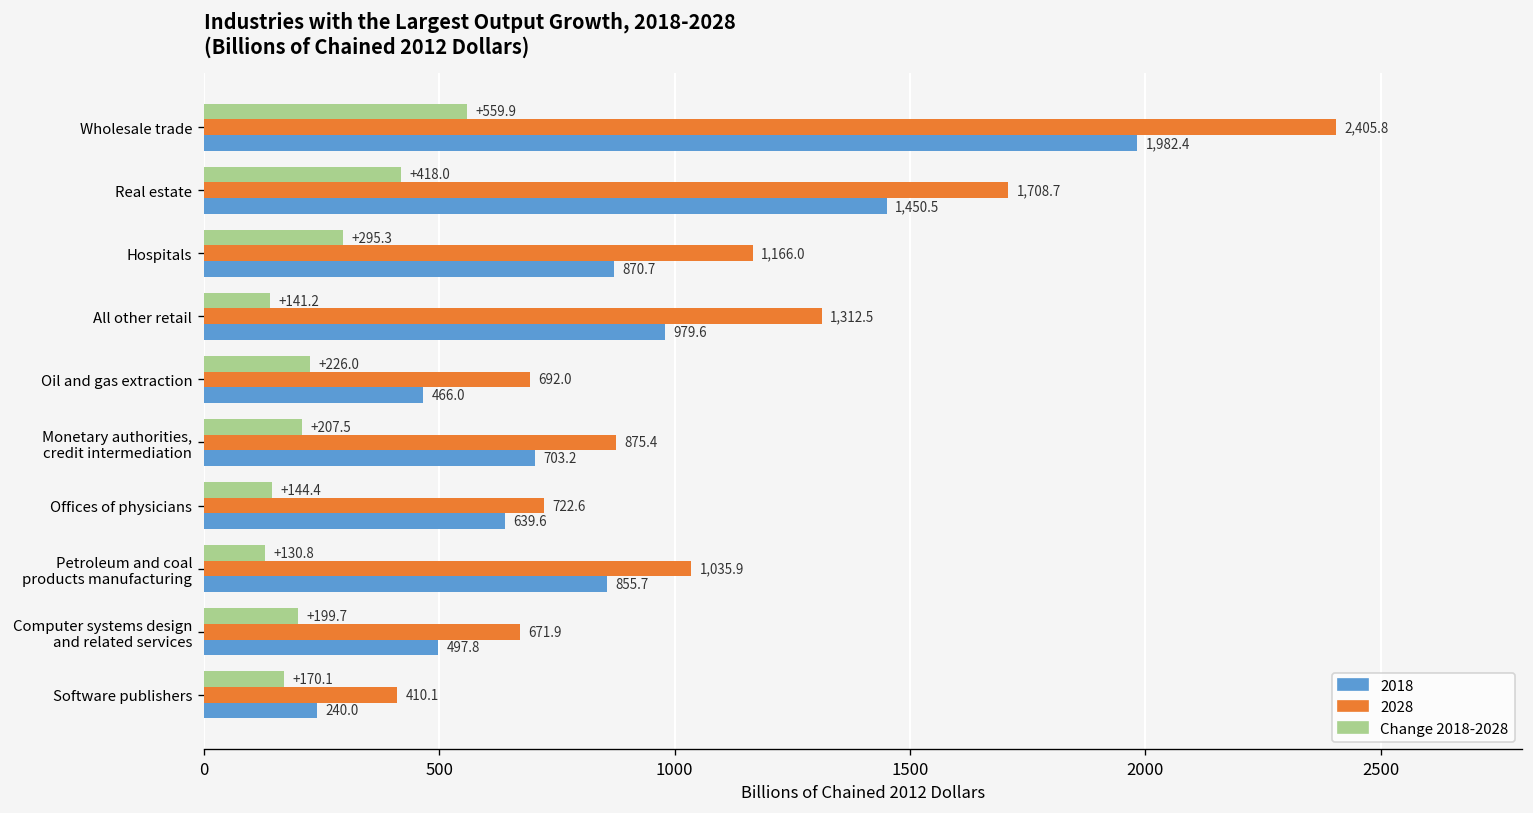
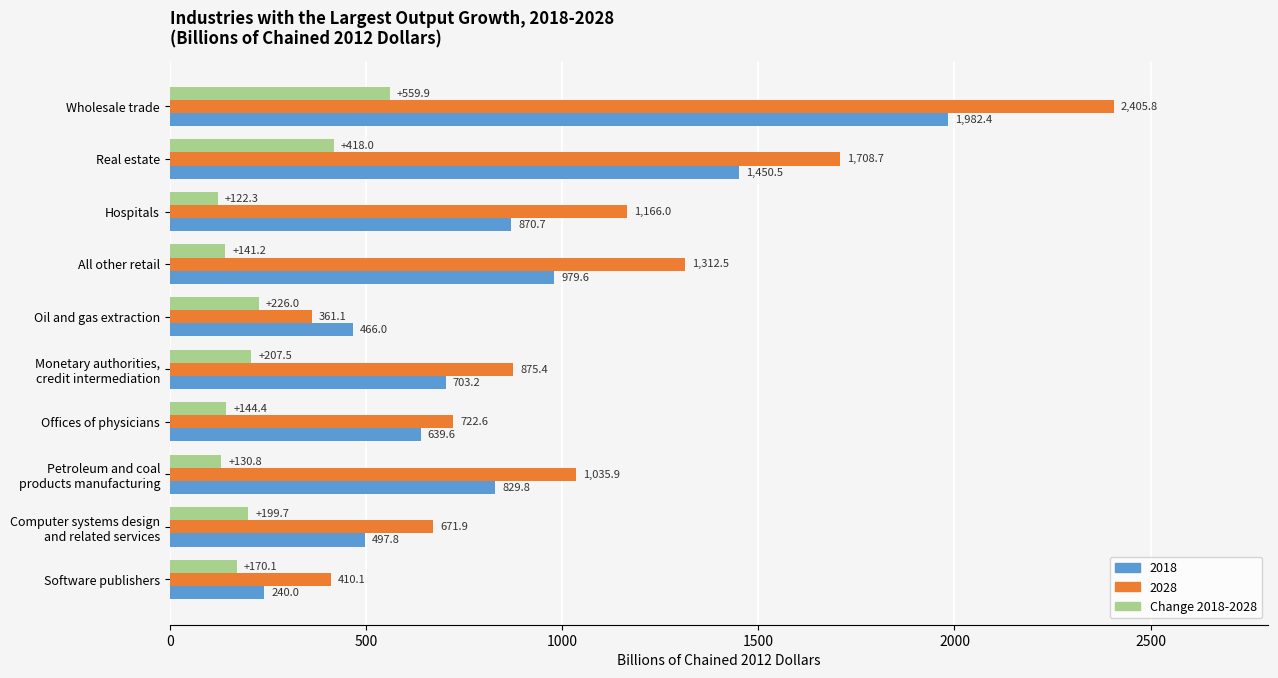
Change 2018-2028, Hospitals: +295.3 -> +122.3
2028, Oil and gas extraction: 692.0 -> 361.1
2018, Petroleum and coal products manufacturing: 855.7 -> 829.8
